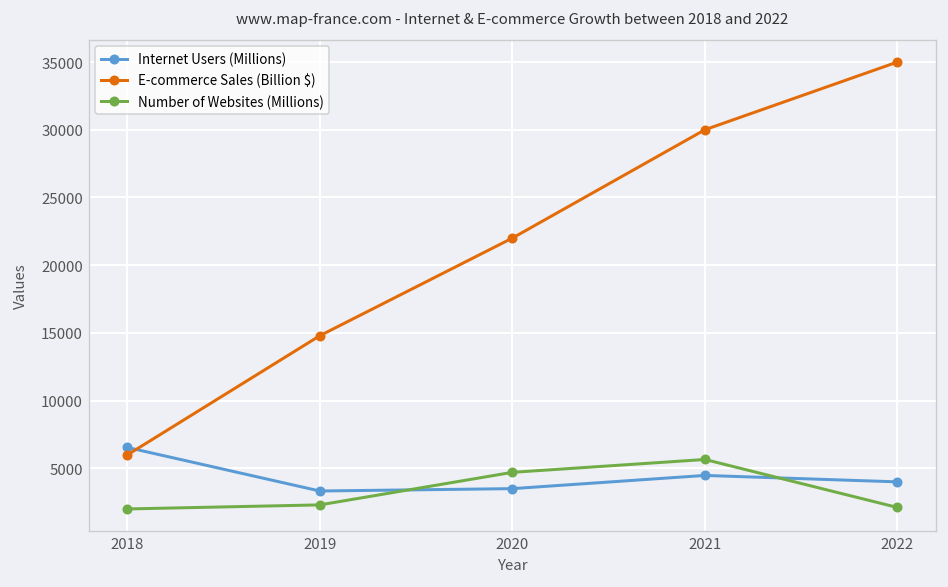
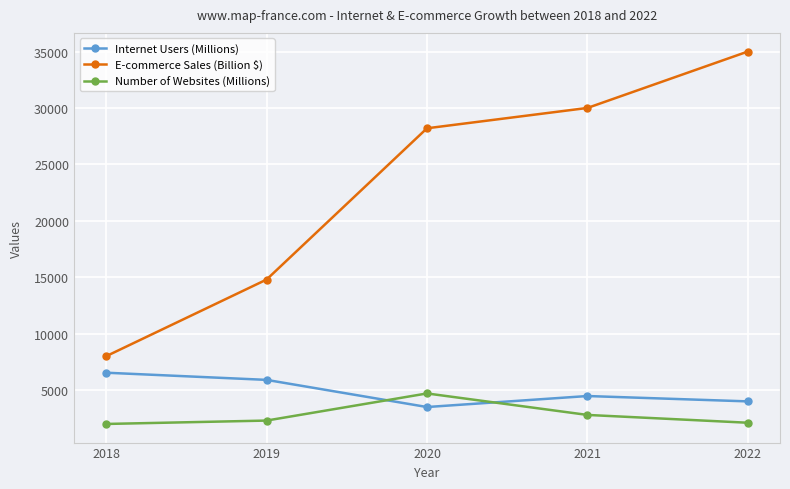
E-commerce Sales (Billion $), 2018: 6000 -> 8000
Internet Users (Millions), 2019: 3300 -> 5900
E-commerce Sales (Billion $), 2020: 22000 -> 28200
Number of Websites (Millions), 2021: 5700 -> 2800
